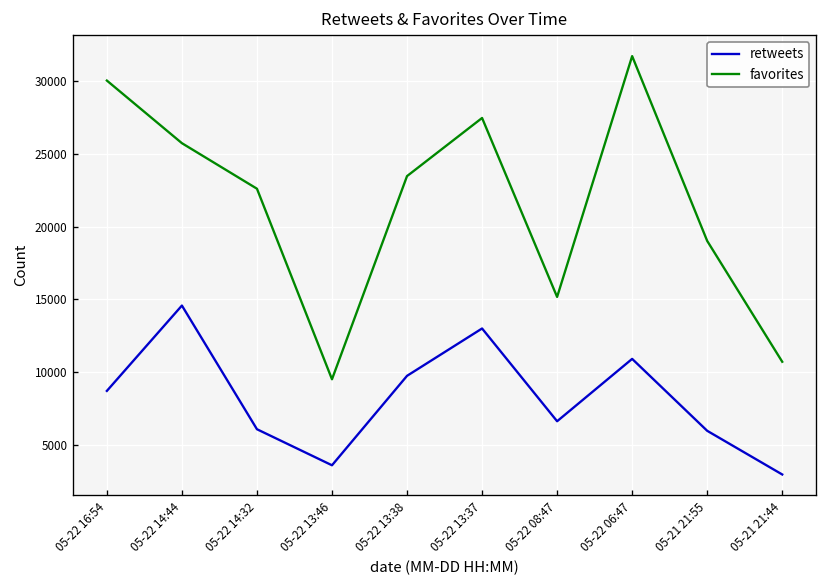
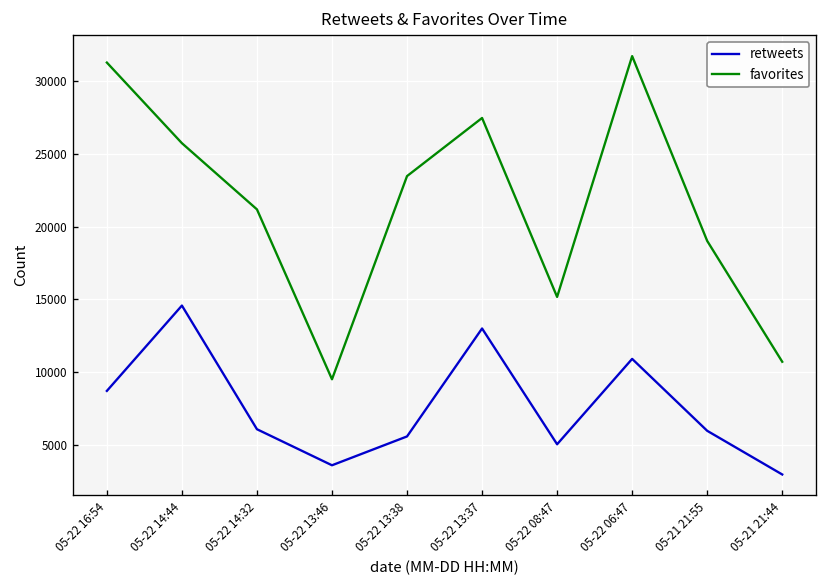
favorites, 05-22 16:54: 30000 -> 31200
favorites, 05-22 14:32: 22600 -> 21200
retweets, 05-22 13:38: 9800 -> 5600
retweets, 05-22 08:47: 6700 -> 5100
